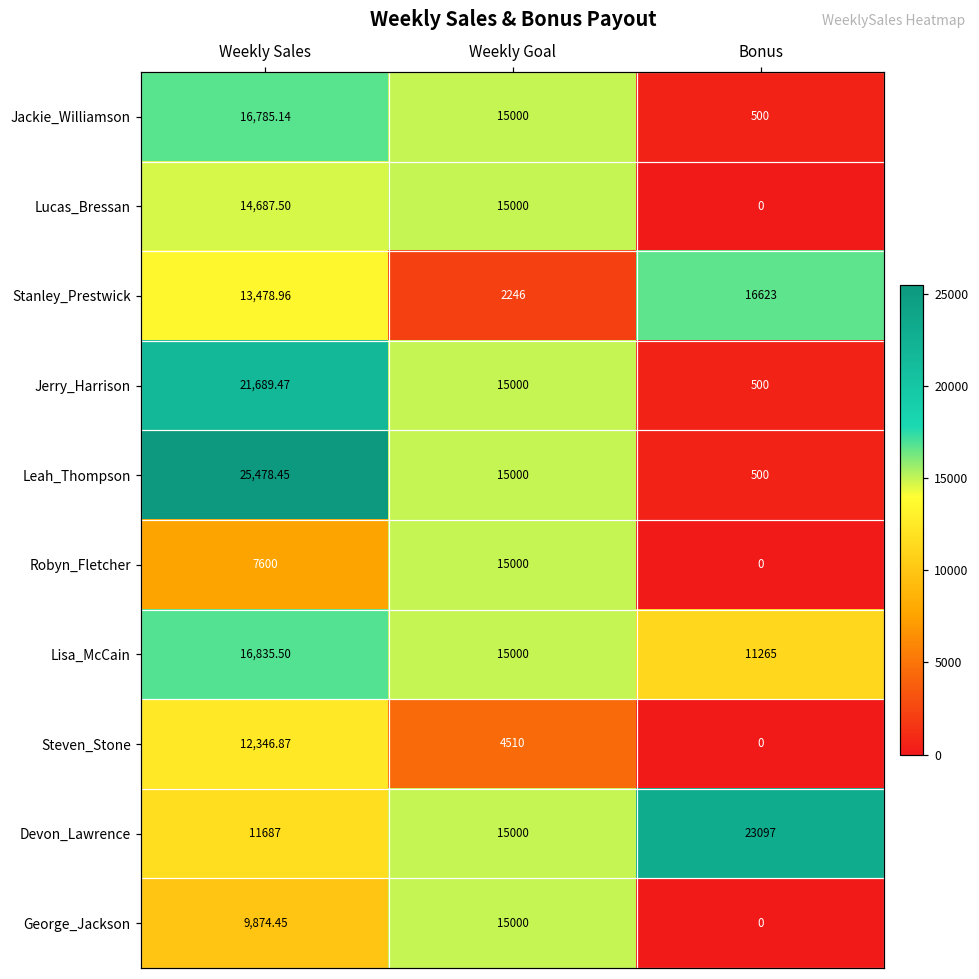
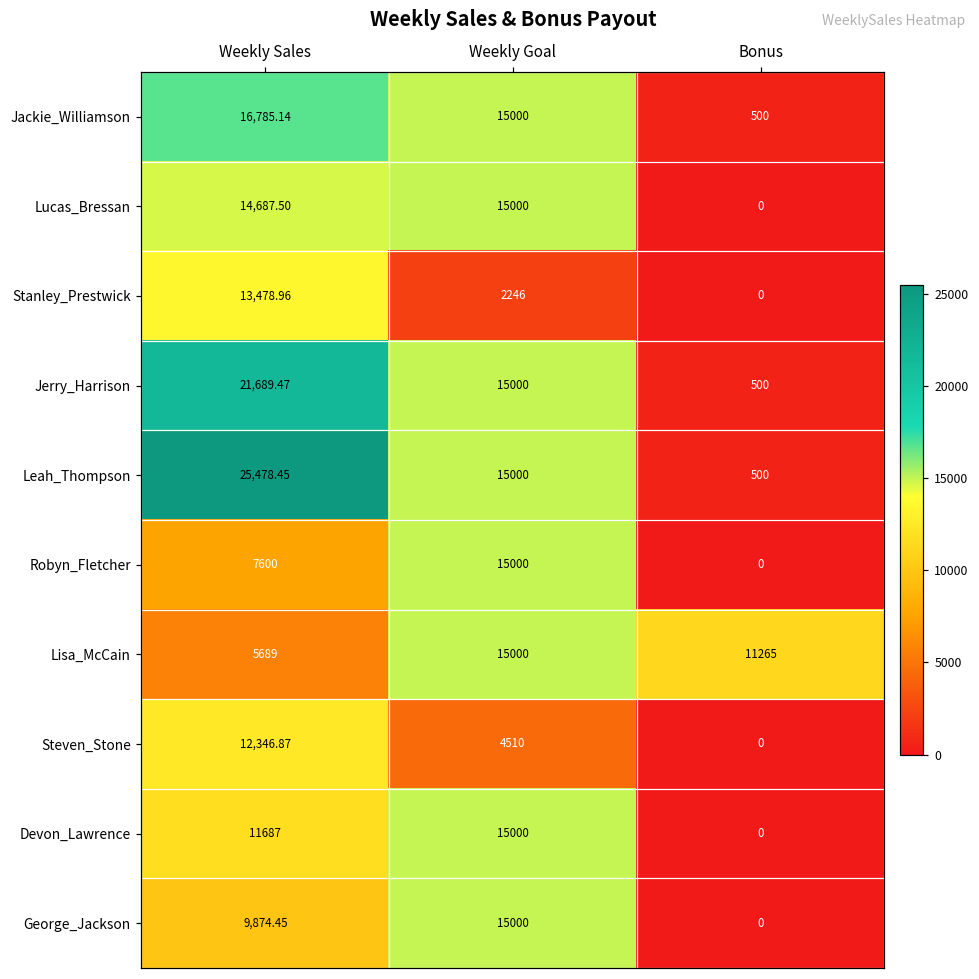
Stanley_Prestwick, Bonus: 16623 -> 0
Lisa_McCain, Weekly Sales: 16,835.50 -> 5689
Devon_Lawrence, Bonus: 23097 -> 0
